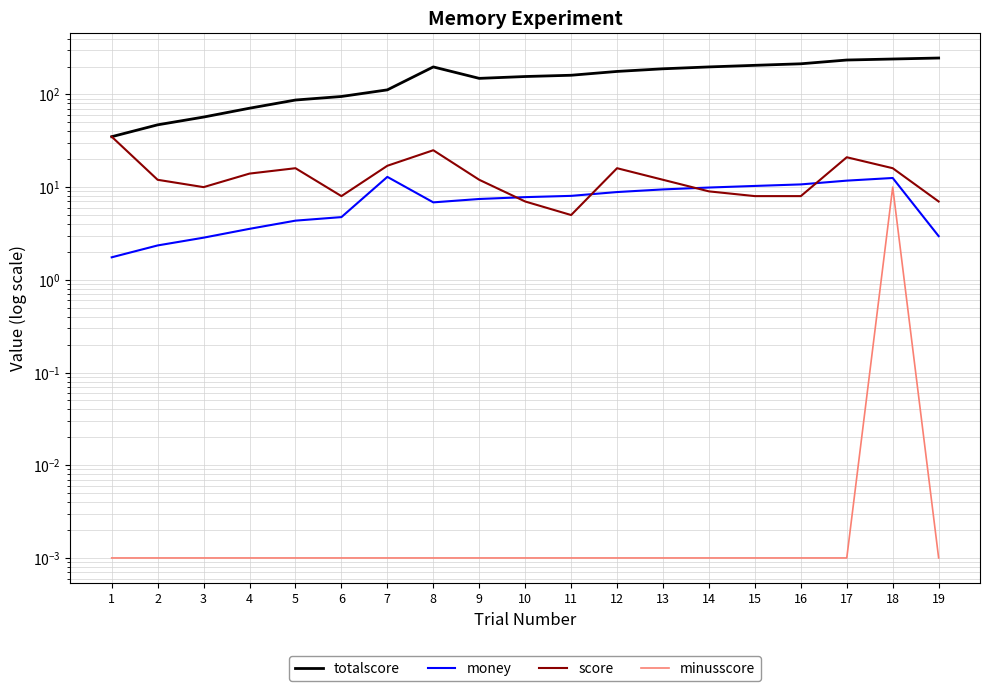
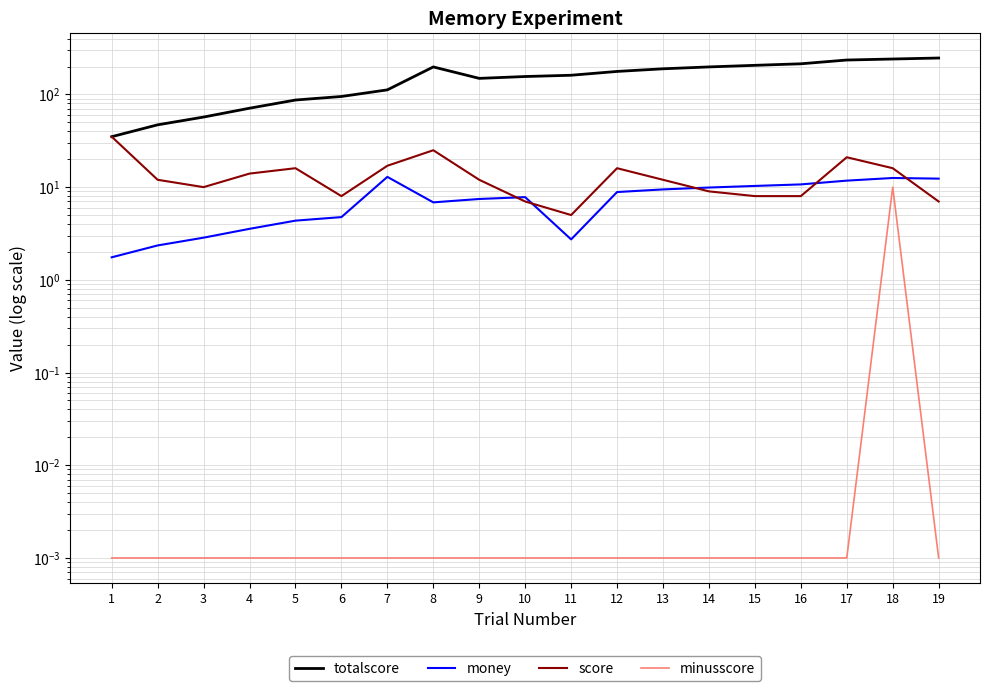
money, 11: 8 -> 2.7
money, 19: 3.0 -> 12
